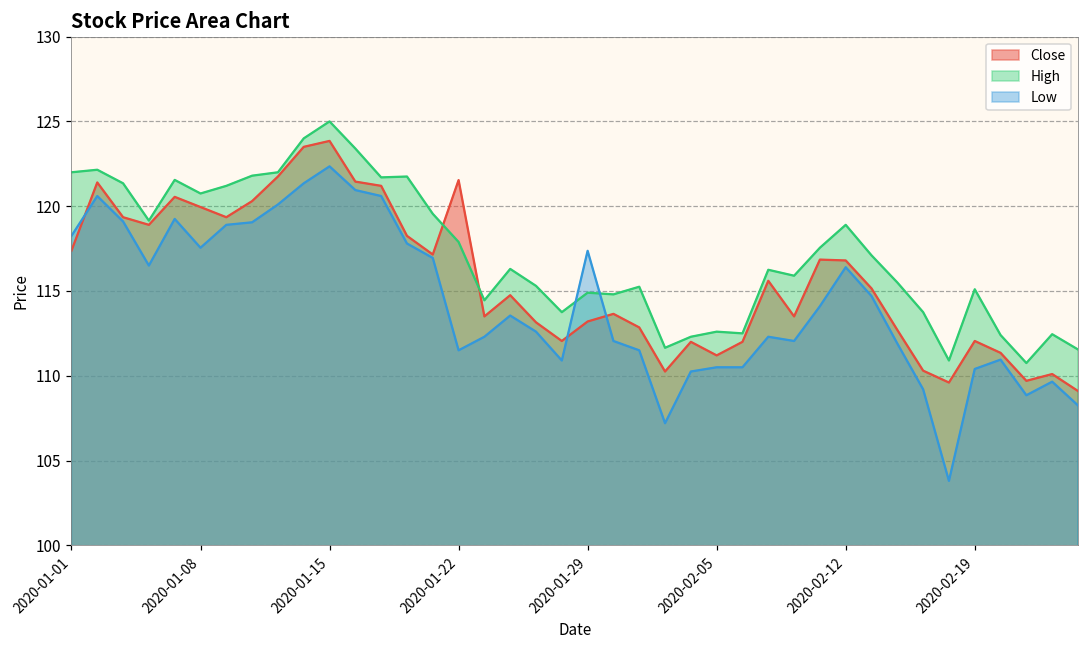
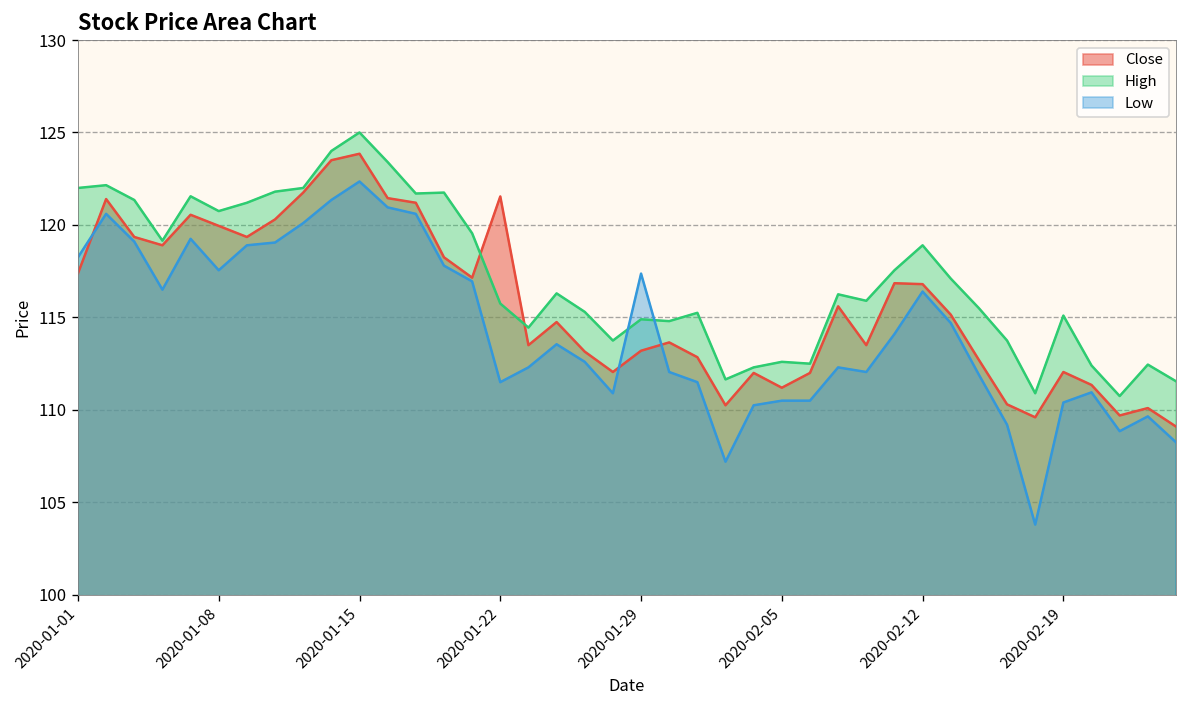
High, 2020-01-22: 117.9 -> 115.8
